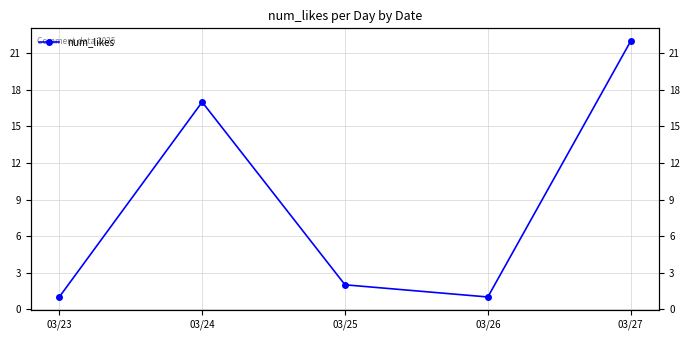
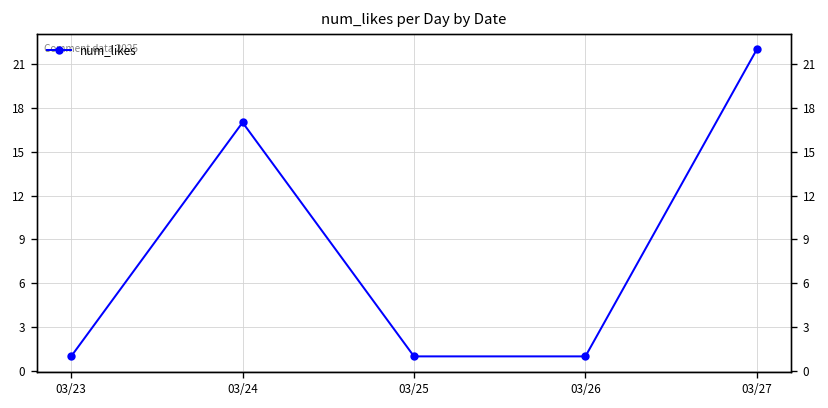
03/25: 2 -> 1
